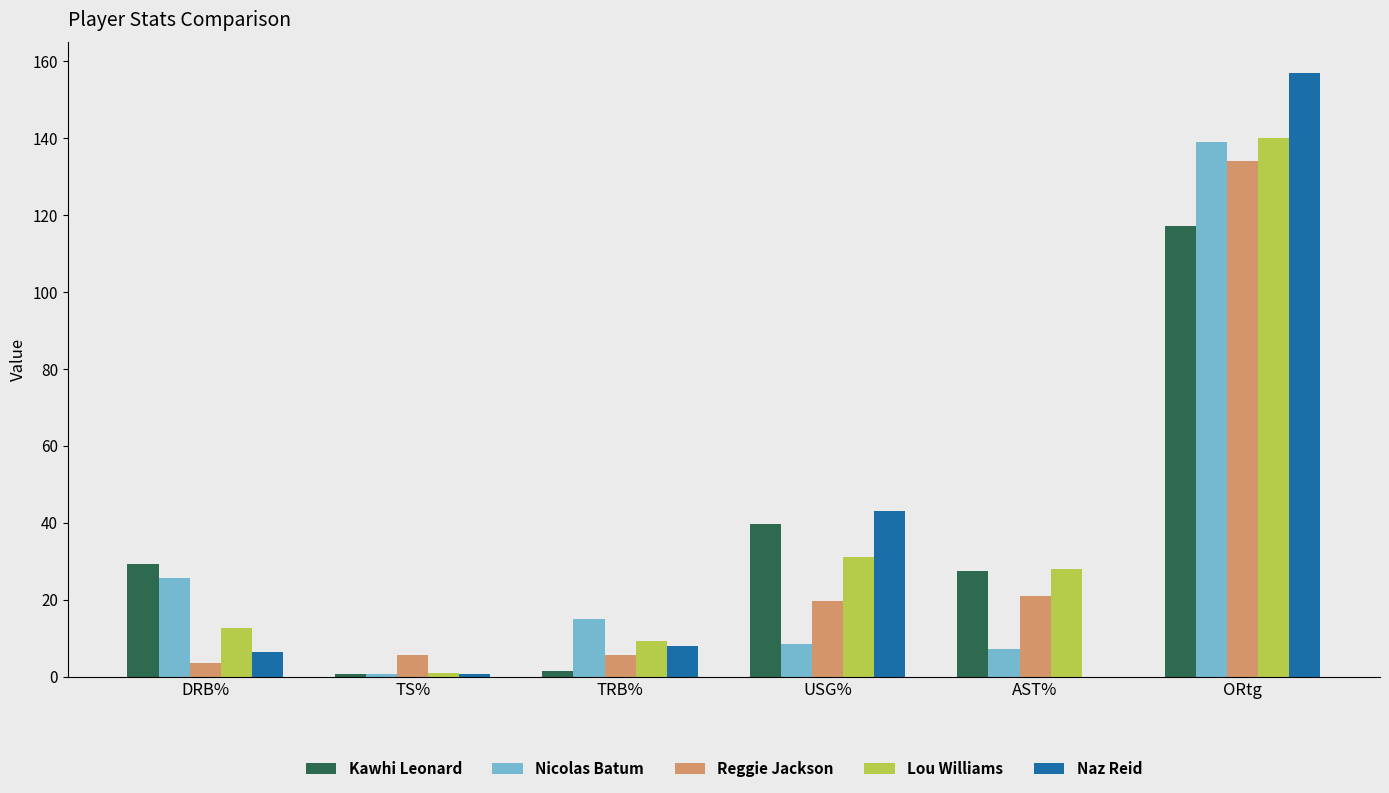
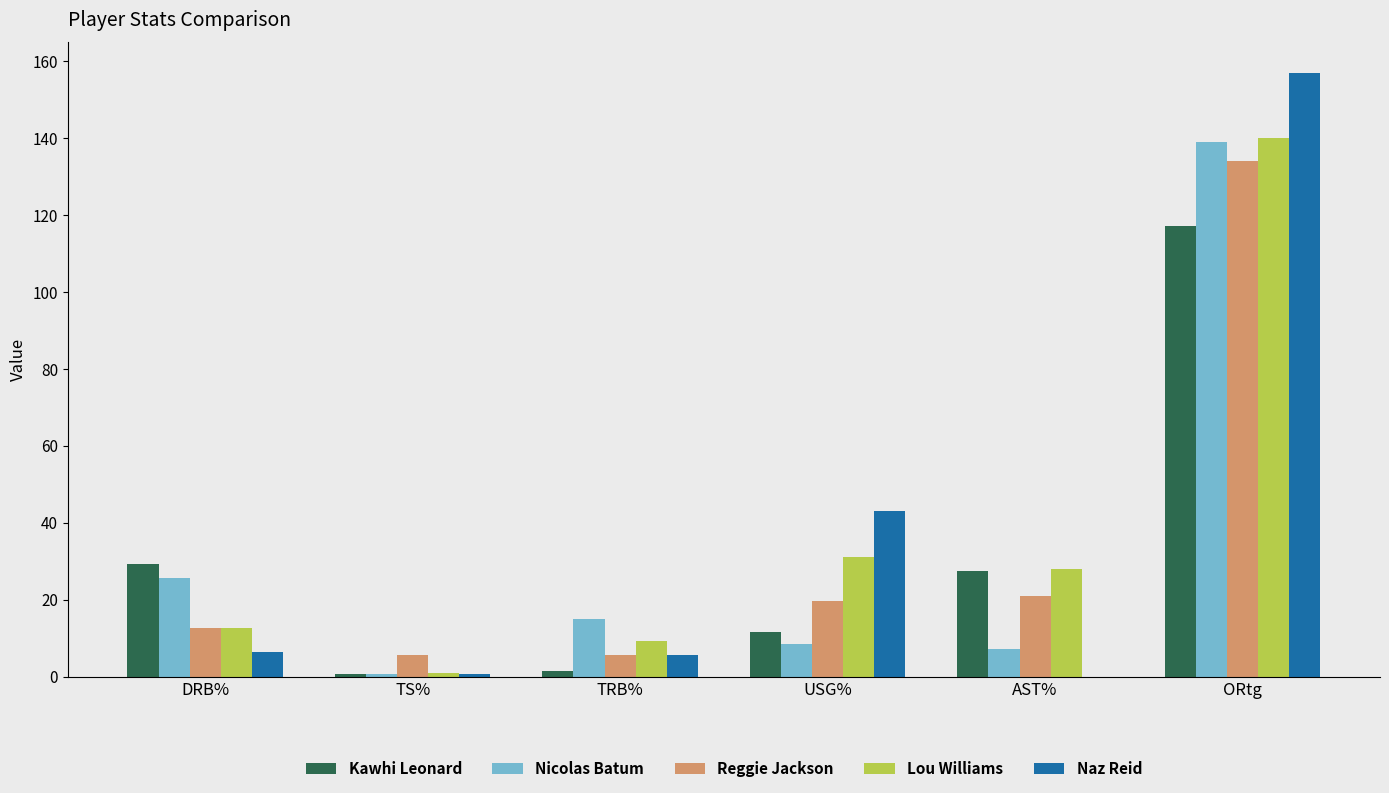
Reggie Jackson, DRB%: 3 -> 13
Naz Reid, TRB%: 8 -> 6
Kawhi Leonard, USG%: 40 -> 12
